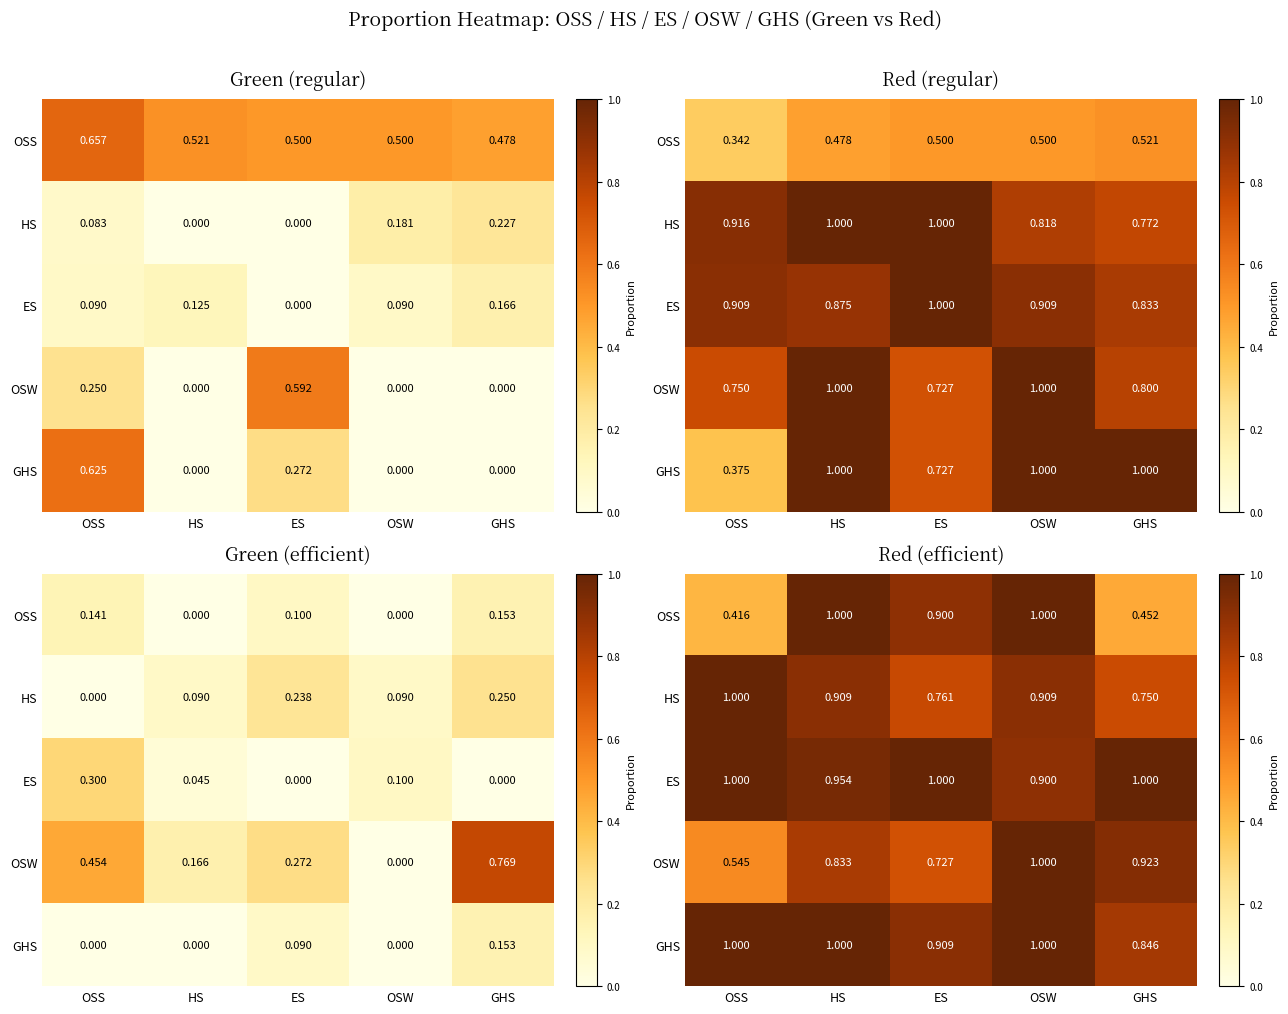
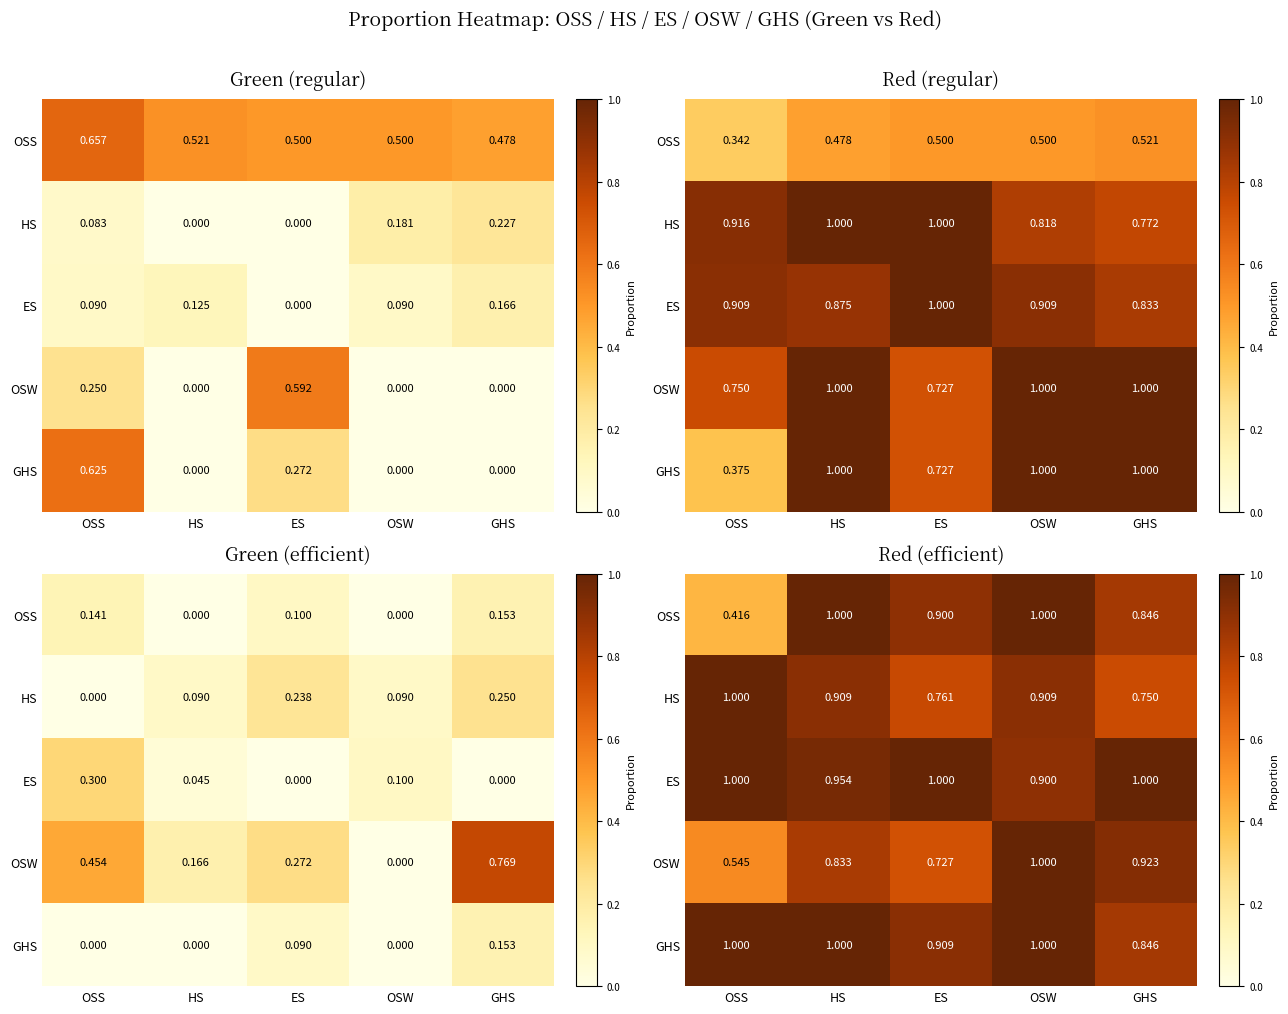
Red (regular), OSW, GHS: 0.800 -> 1.000
Red (efficient), OSS, GHS: 0.452 -> 0.846
